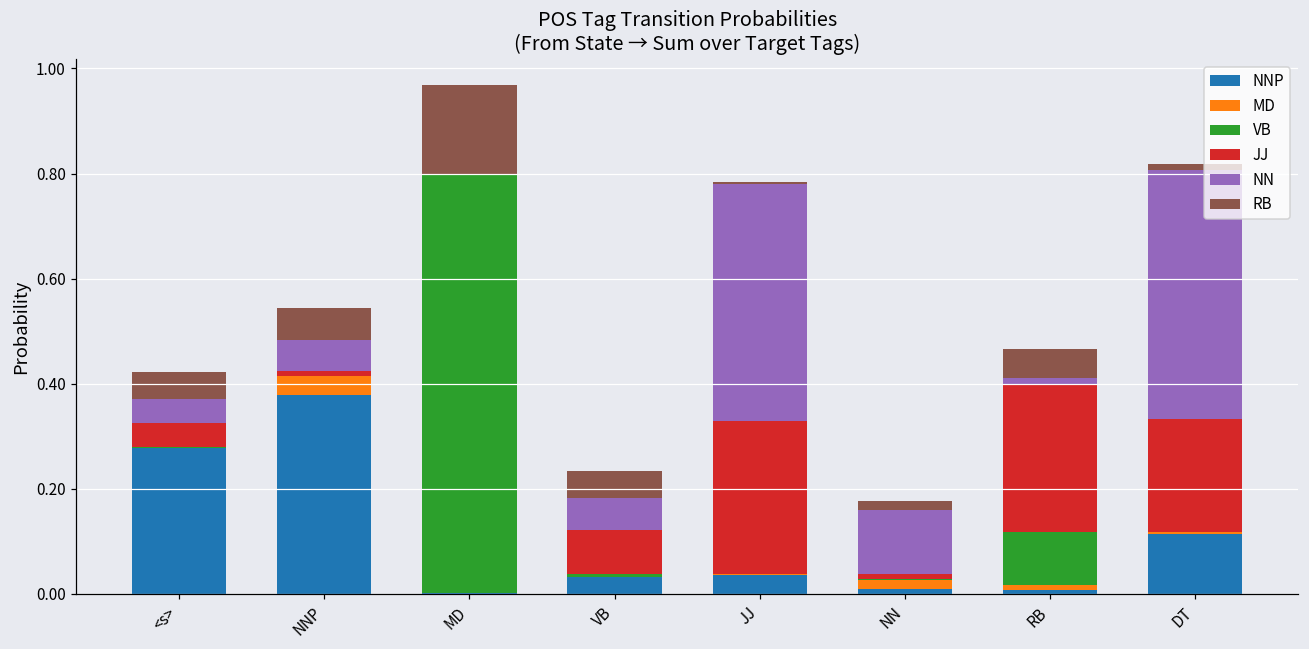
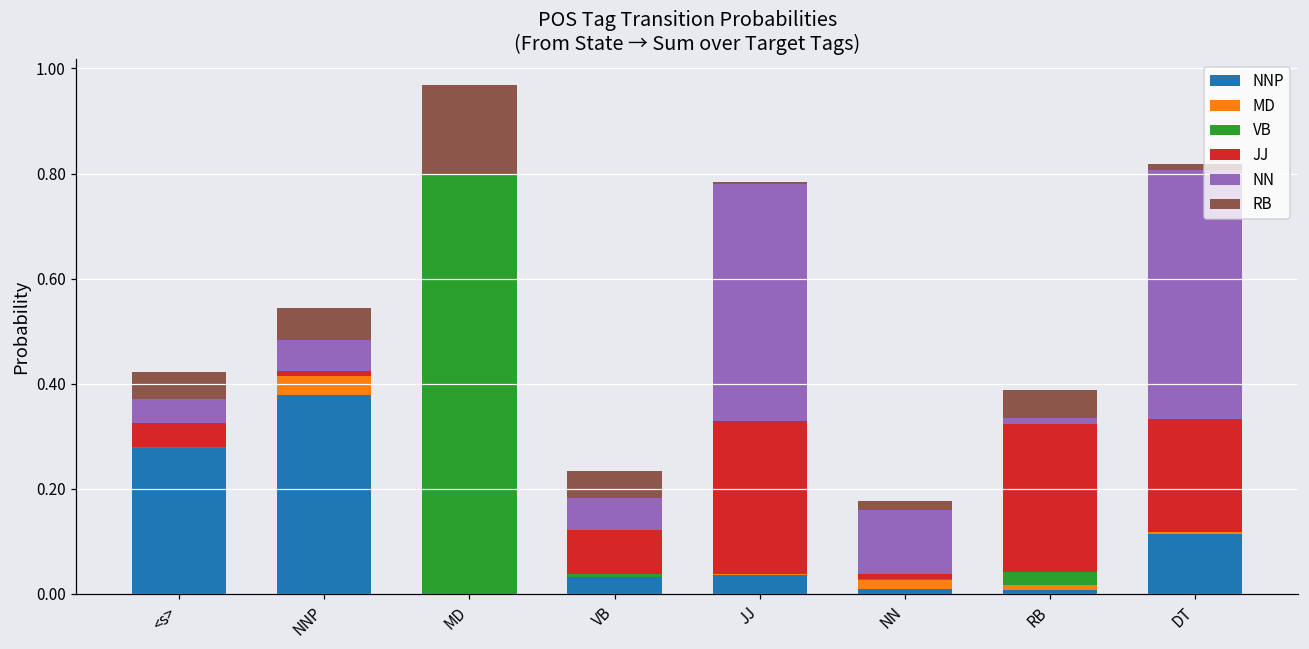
VB, RB: 0.10 -> 0.02
